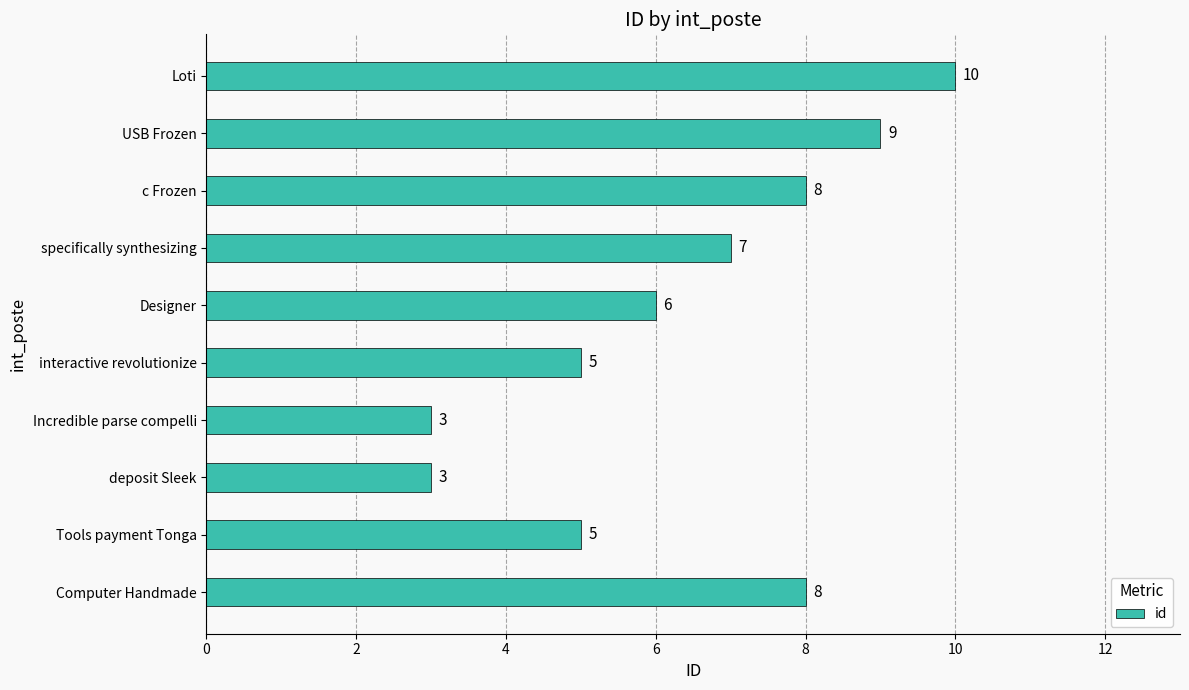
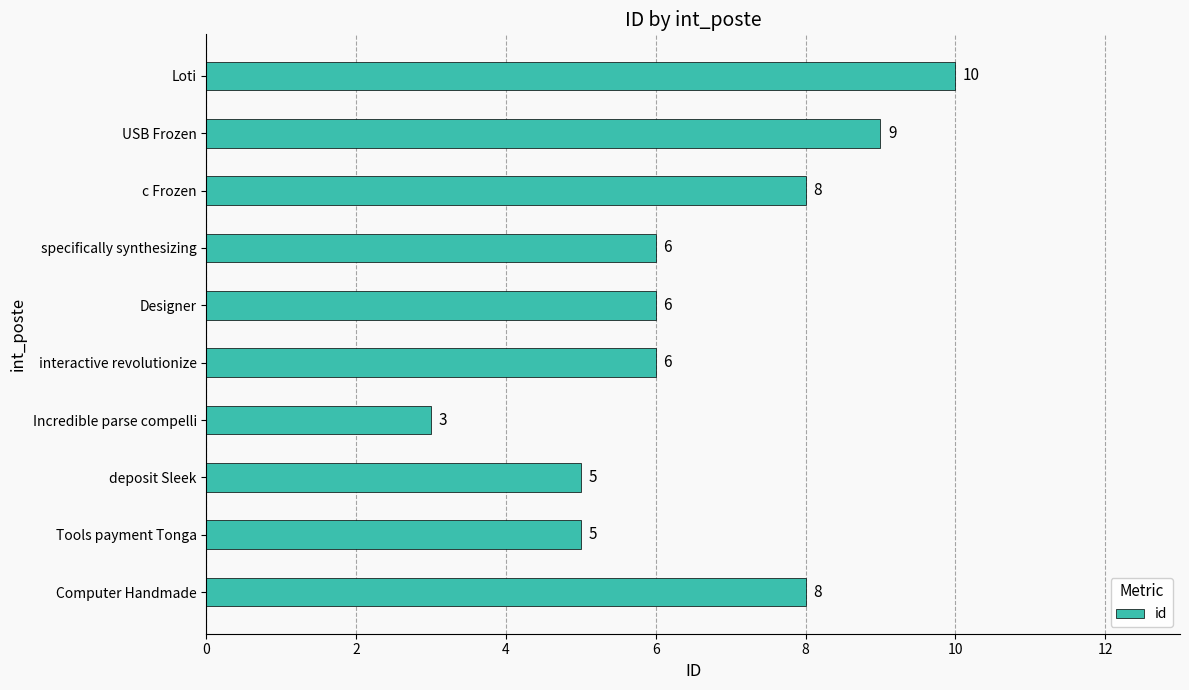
specifically synthesizing: 7 -> 6
interactive revolutionize: 5 -> 6
deposit Sleek: 3 -> 5
